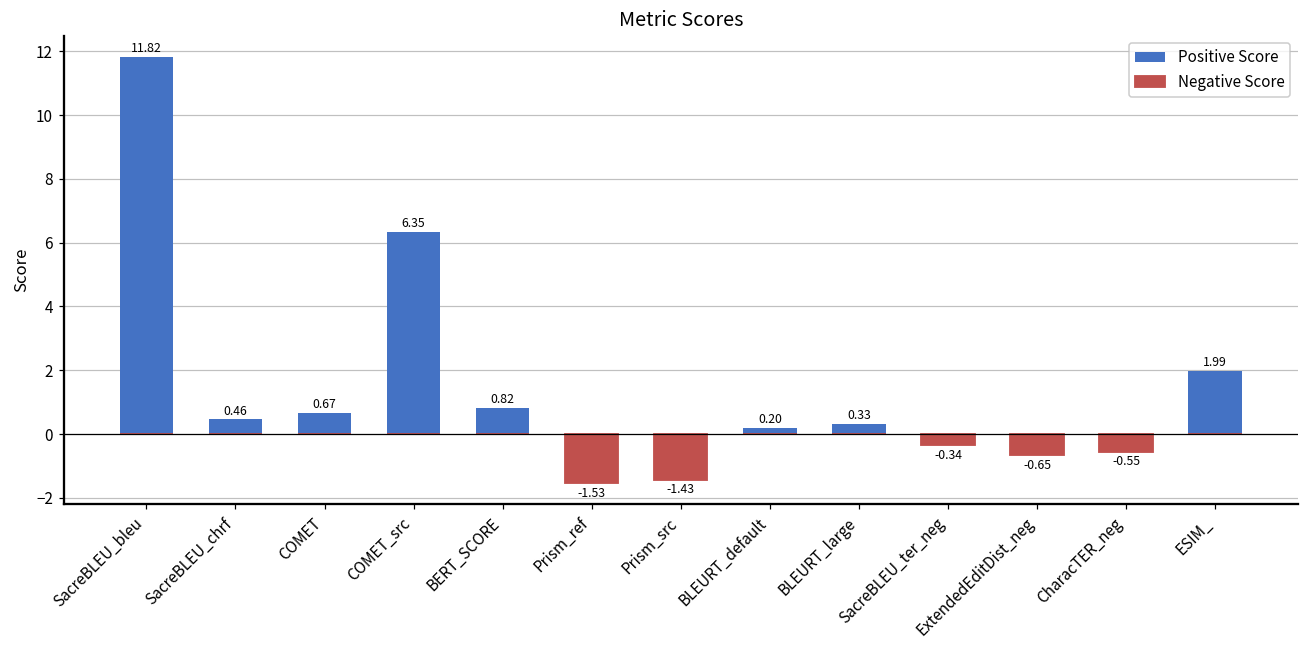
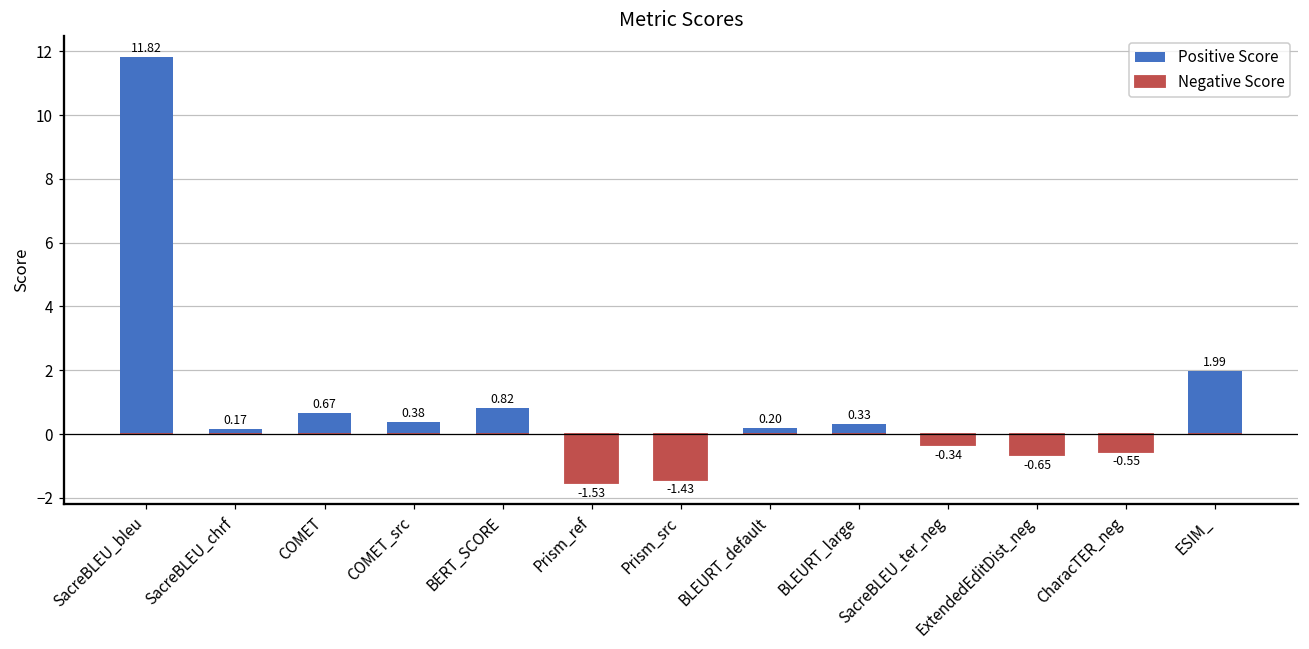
Positive Score, SacreBLEU_chrf: 0.46 -> 0.17
Positive Score, COMET_src: 6.35 -> 0.38
